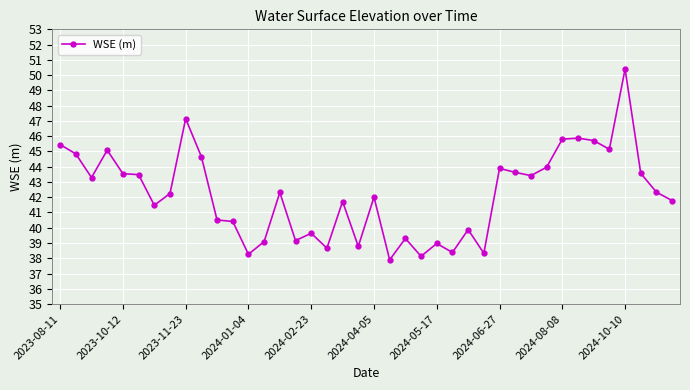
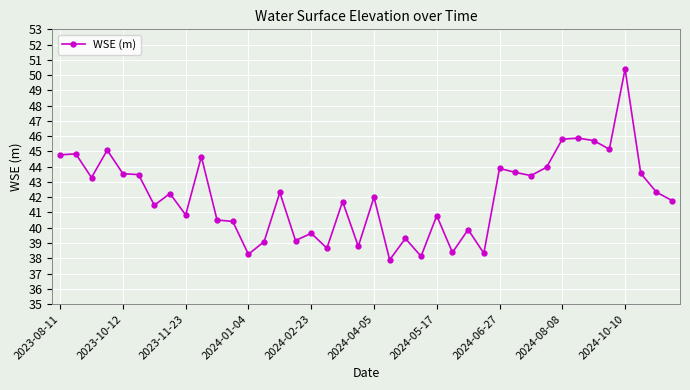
2023-08-11: 45.5 -> 44.8
2023-11-23: 47.1 -> 40.8
2024-05-17: 39.0 -> 40.8
